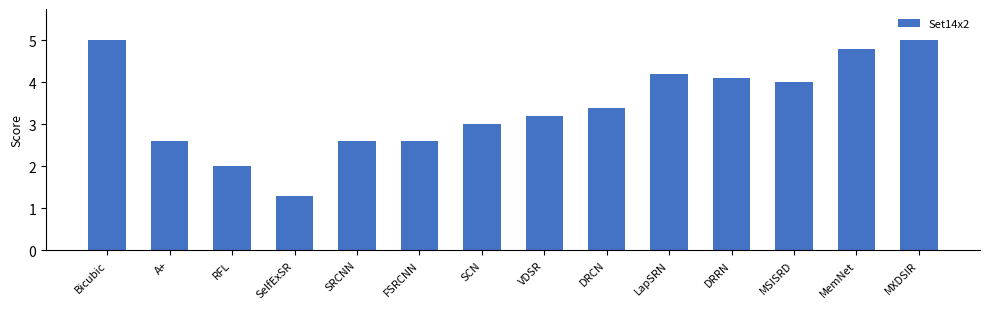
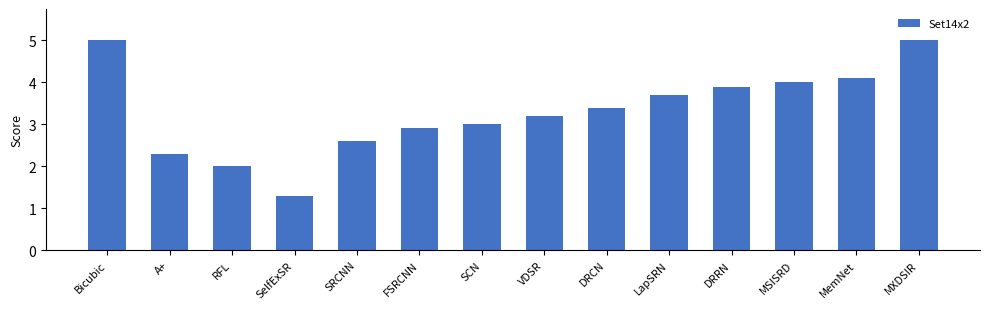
A+: 2.6 -> 2.3
FSRCNN: 2.6 -> 2.9
LapSRN: 4.2 -> 3.7
DRRN: 4.1 -> 3.9
MemNet: 4.8 -> 4.1
